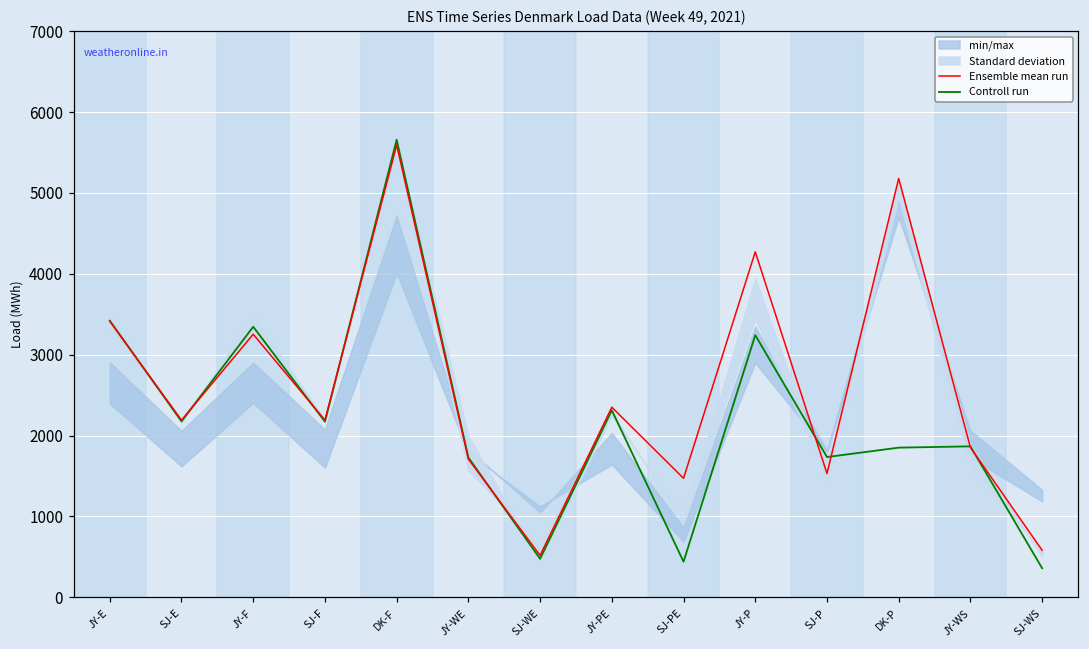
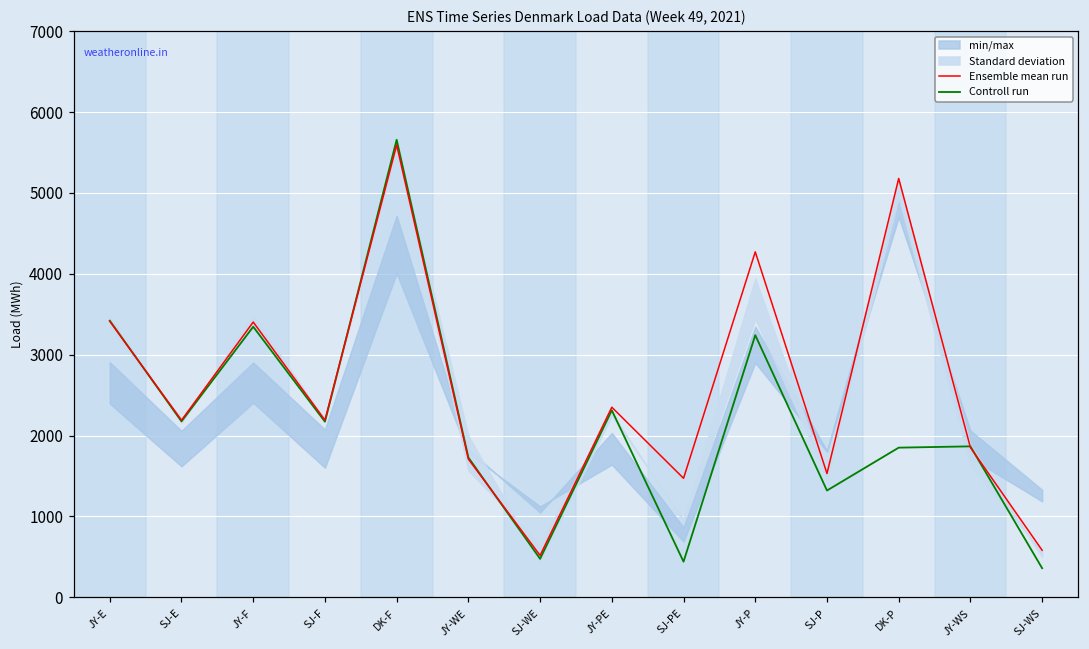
Ensemble mean run, JY-F: 3300 -> 3400
Controll run, SJ-P: 1700 -> 1300
